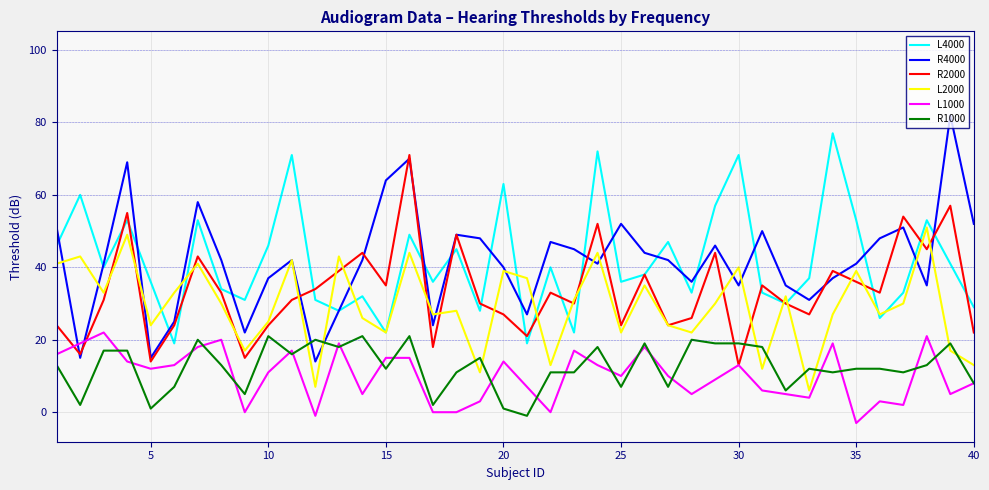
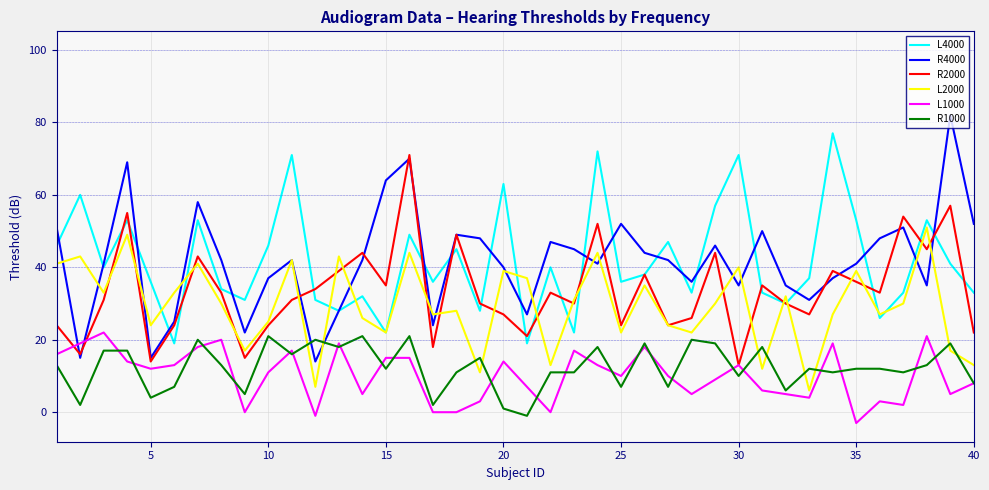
R1000, 5: 1 -> 4
R1000, 30: 19 -> 10
L4000, 40: 29 -> 33
